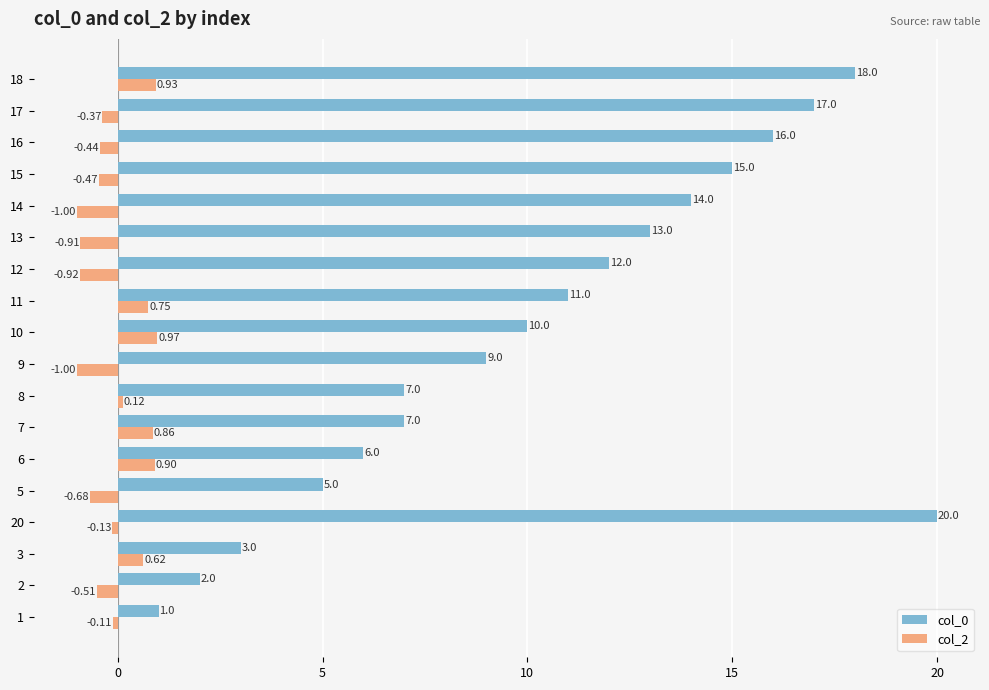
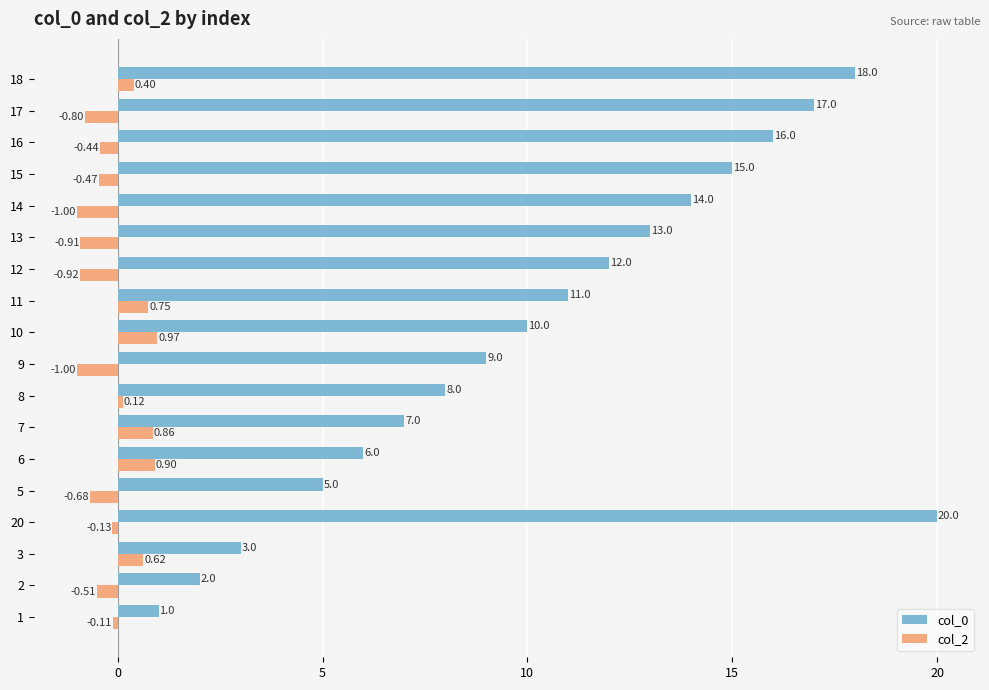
col_2, 18: 0.93 -> 0.40
col_2, 17: -0.37 -> -0.80
col_0, 8: 7.0 -> 8.0
